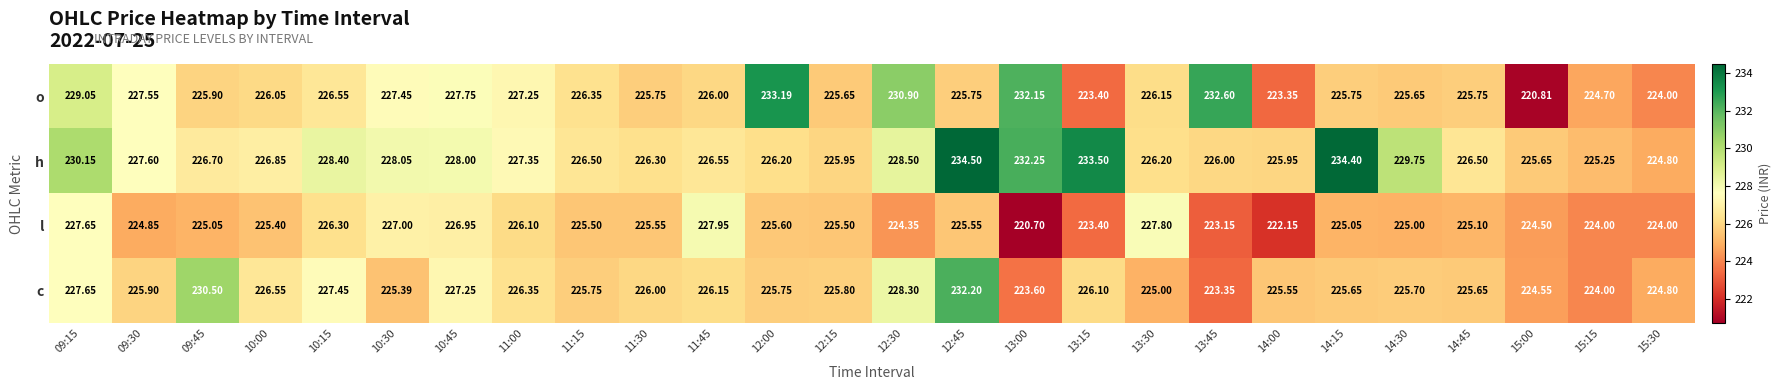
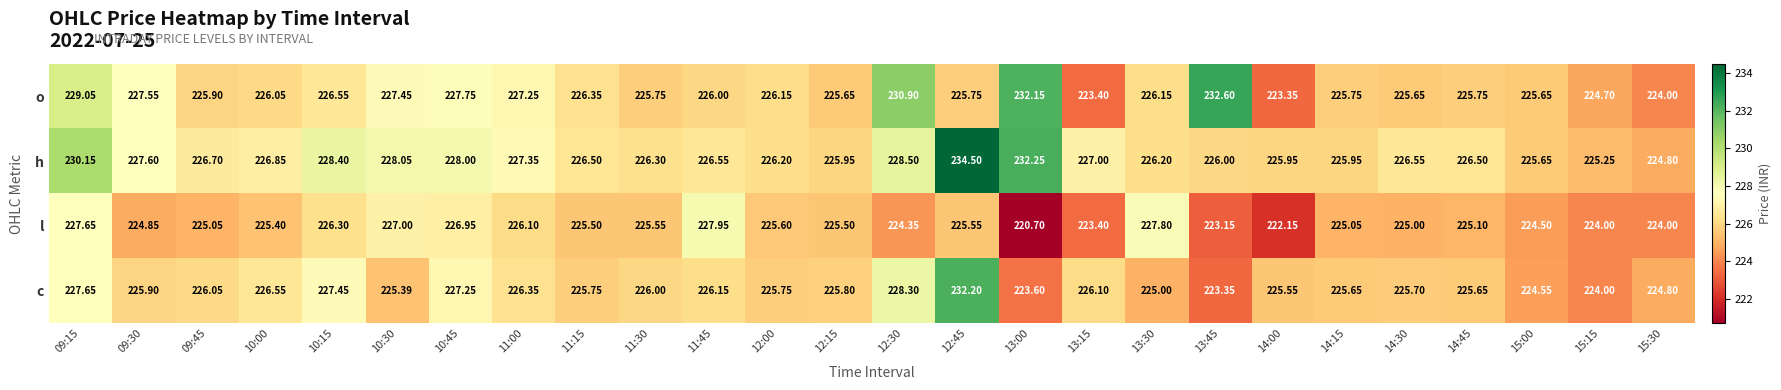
o, 12:00: 233.19 -> 226.15
o, 15:00: 220.81 -> 225.65
h, 13:15: 233.50 -> 227.00
h, 14:15: 234.40 -> 225.95
h, 14:30: 229.75 -> 226.55
c, 09:45: 230.50 -> 226.05
